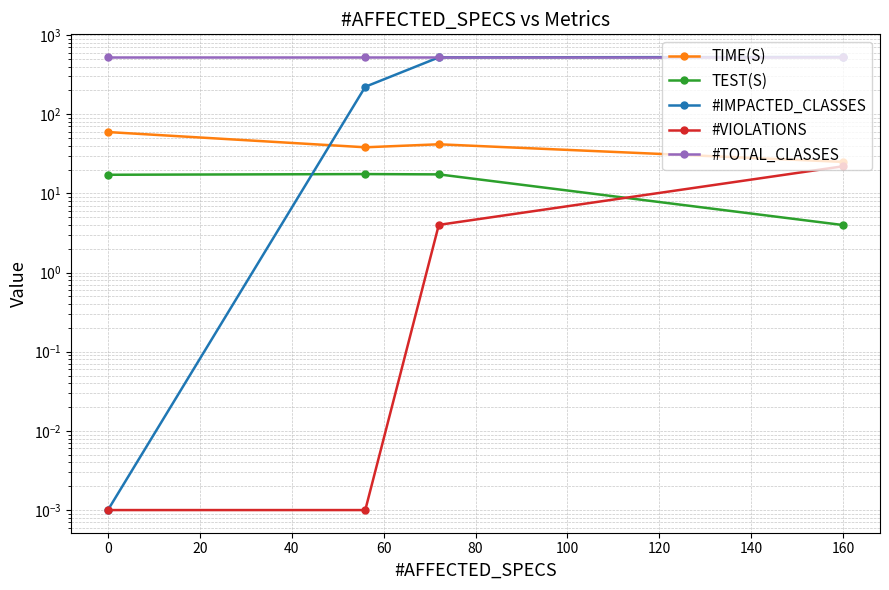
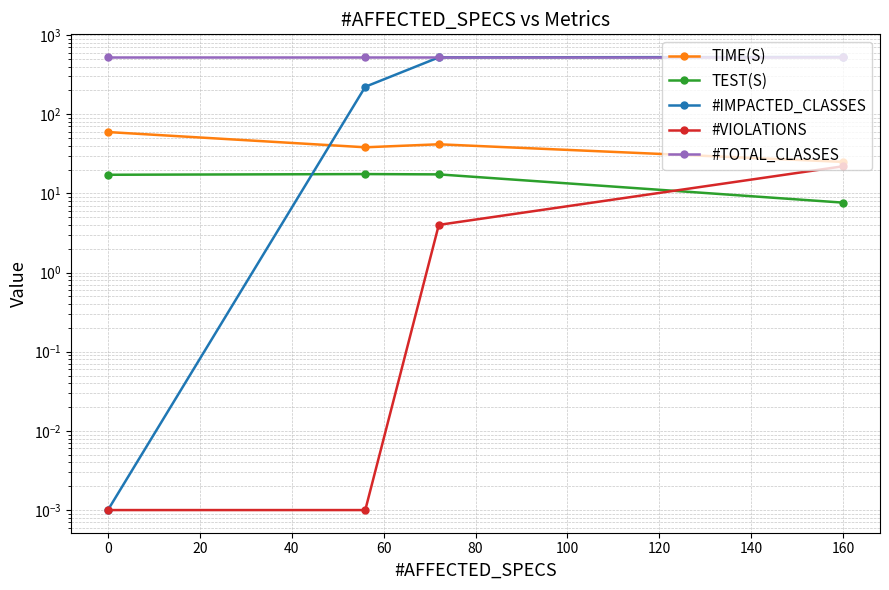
TEST(S), 160: 4 -> 8
